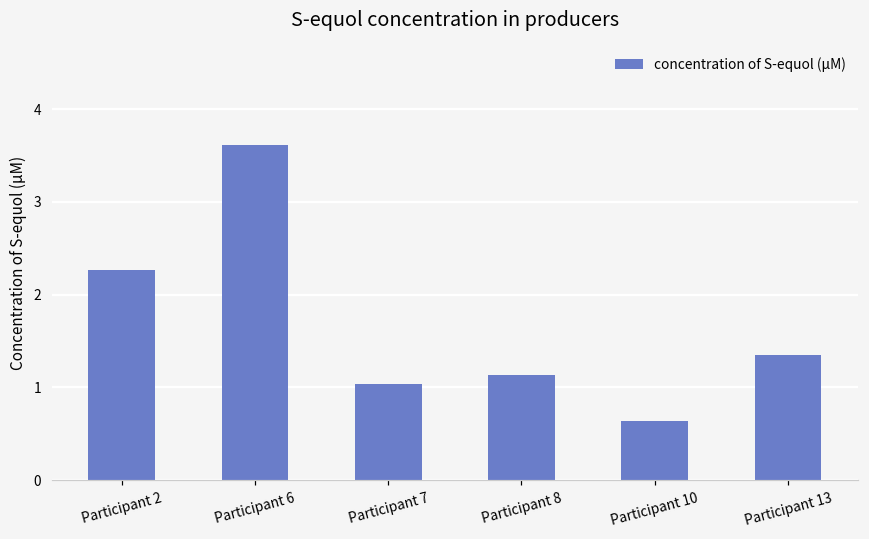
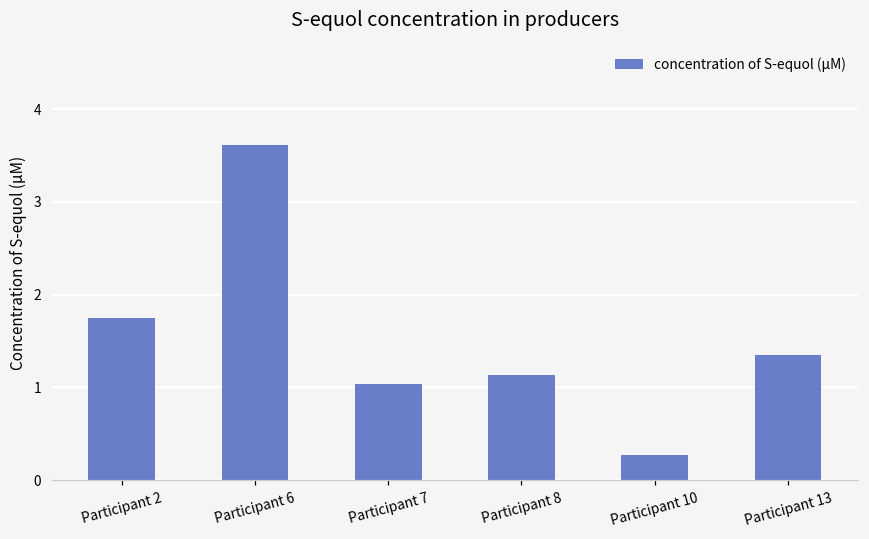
Participant 2: 2.3 -> 1.8
Participant 10: 0.6 -> 0.3
